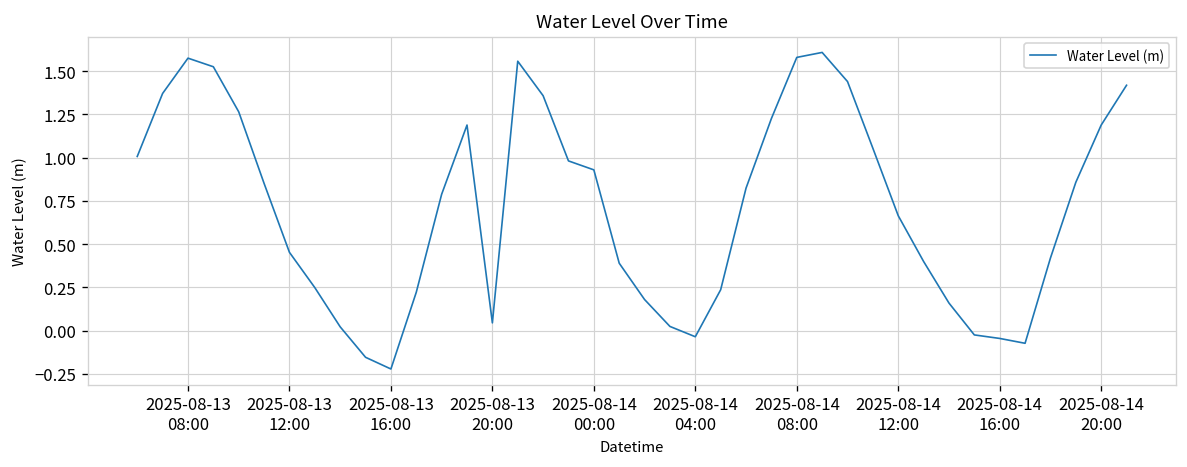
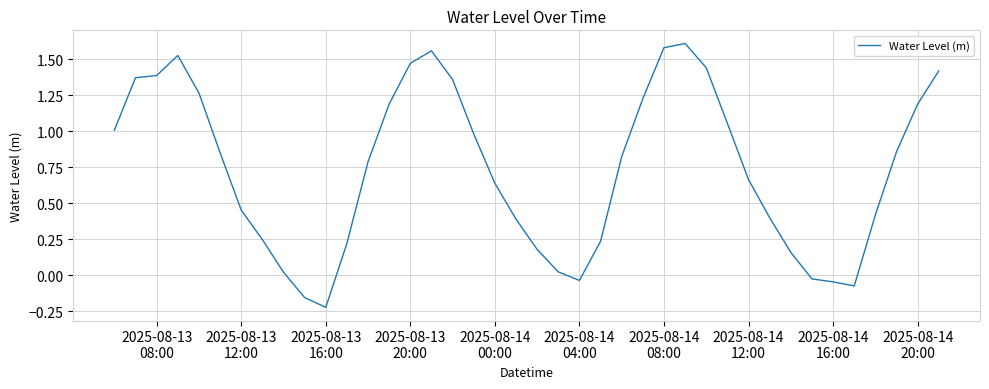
2025-08-13 08:00: 1.57 -> 1.39
2025-08-13 20:00: 0.04 -> 1.47
2025-08-14 00:00: 0.93 -> 0.64
